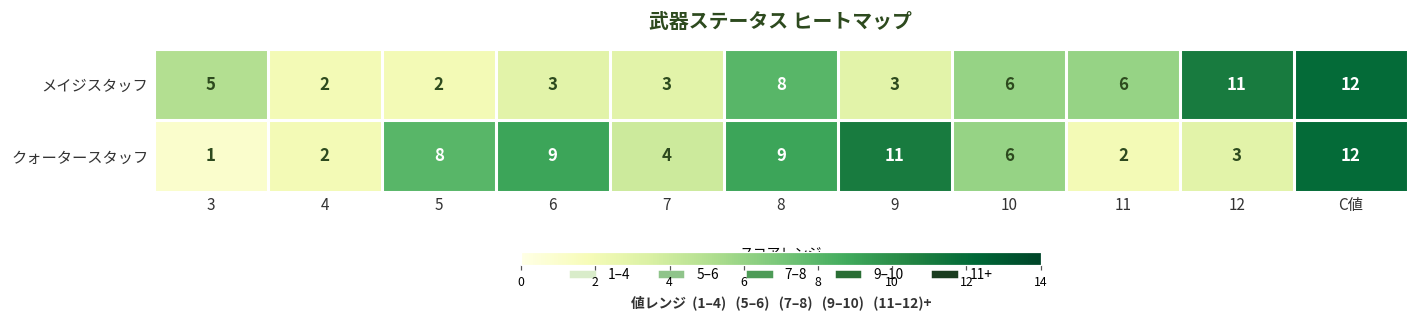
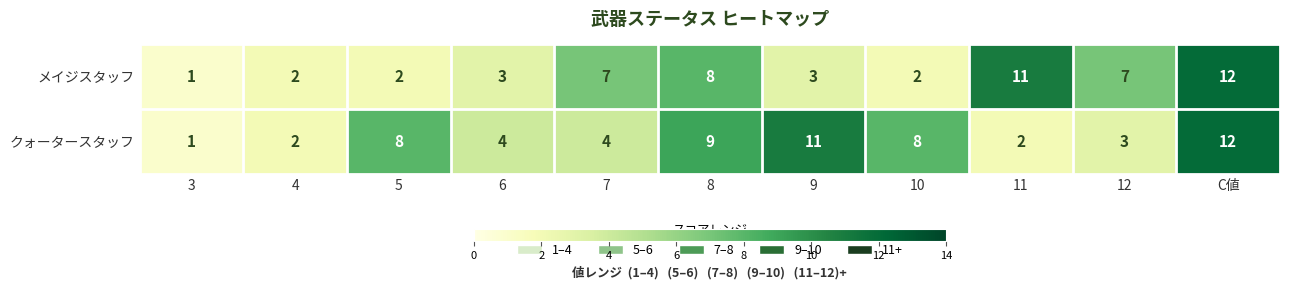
メイジスタッフ, 3: 5 -> 1
メイジスタッフ, 7: 3 -> 7
メイジスタッフ, 10: 6 -> 2
メイジスタッフ, 11: 6 -> 11
メイジスタッフ, 12: 11 -> 7
クォータースタッフ, 6: 9 -> 4
クォータースタッフ, 10: 6 -> 8
